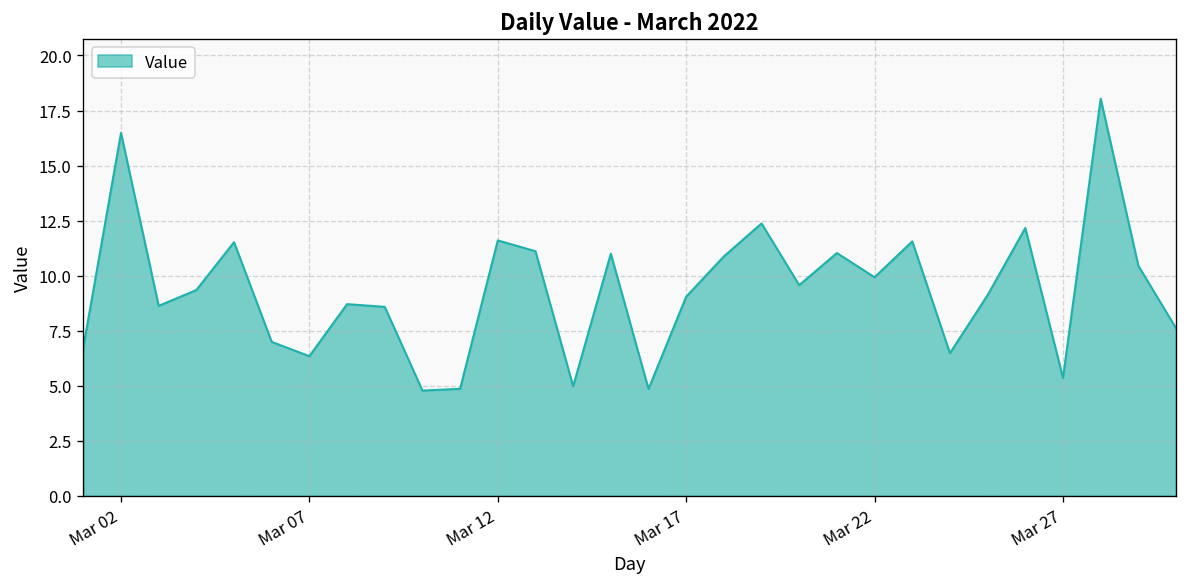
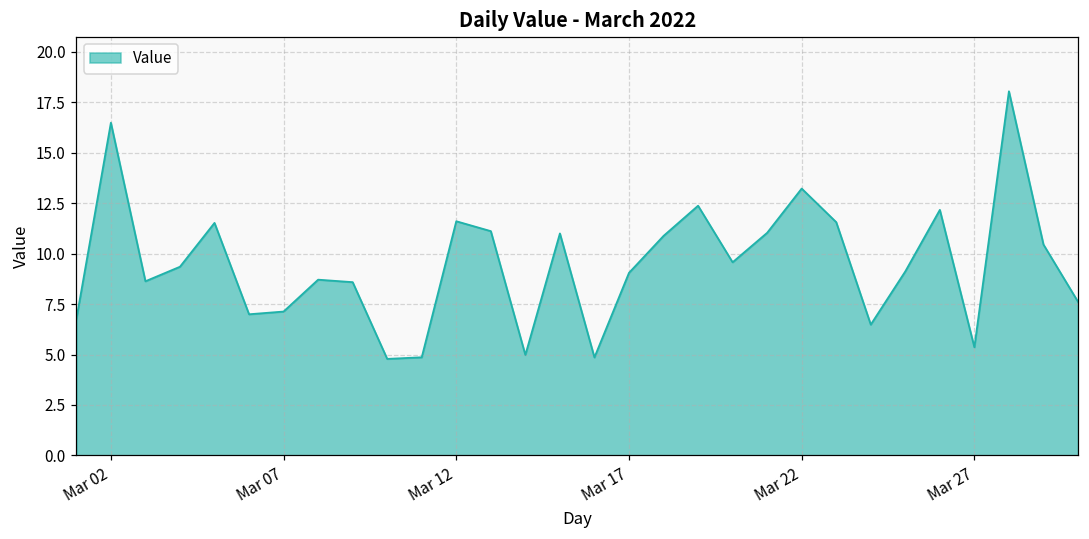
Mar 07: 6.3 -> 7.1
Mar 22: 9.9 -> 13.2
